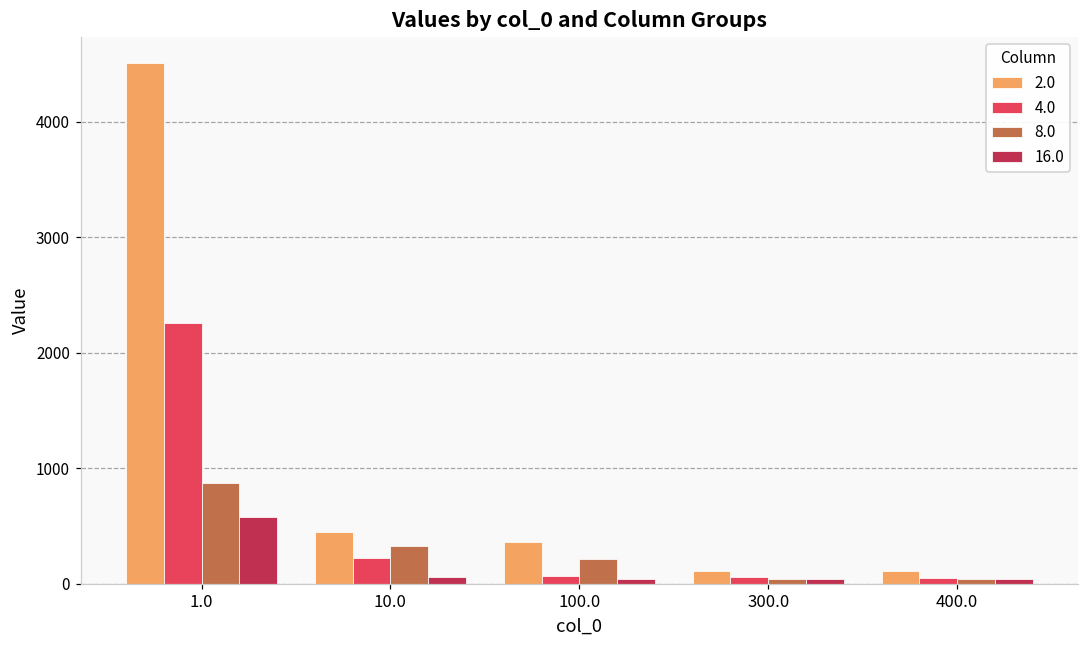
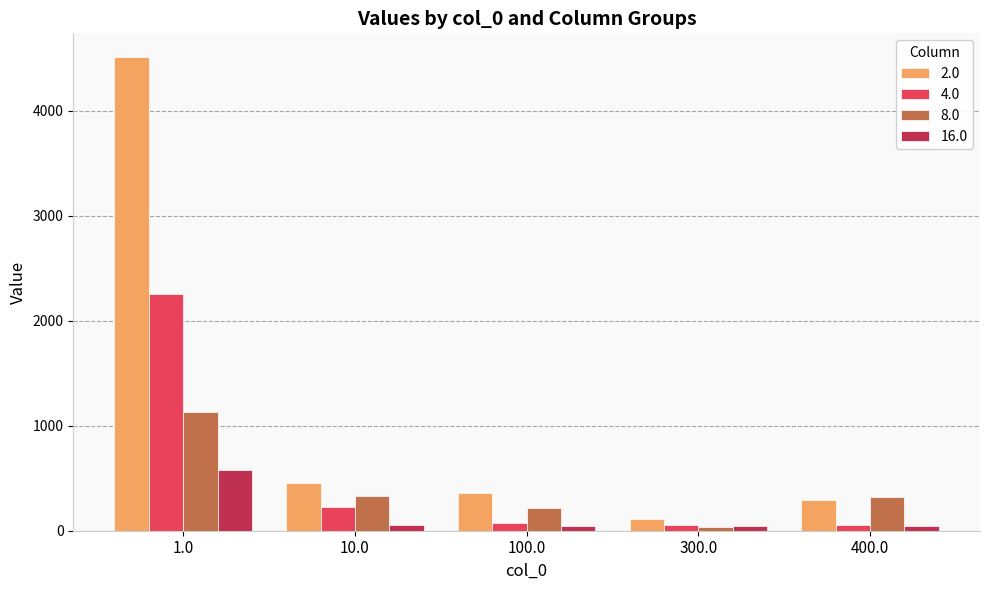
8.0, 1.0: 870 -> 1130
2.0, 400.0: 110 -> 290
8.0, 400.0: 40 -> 320
